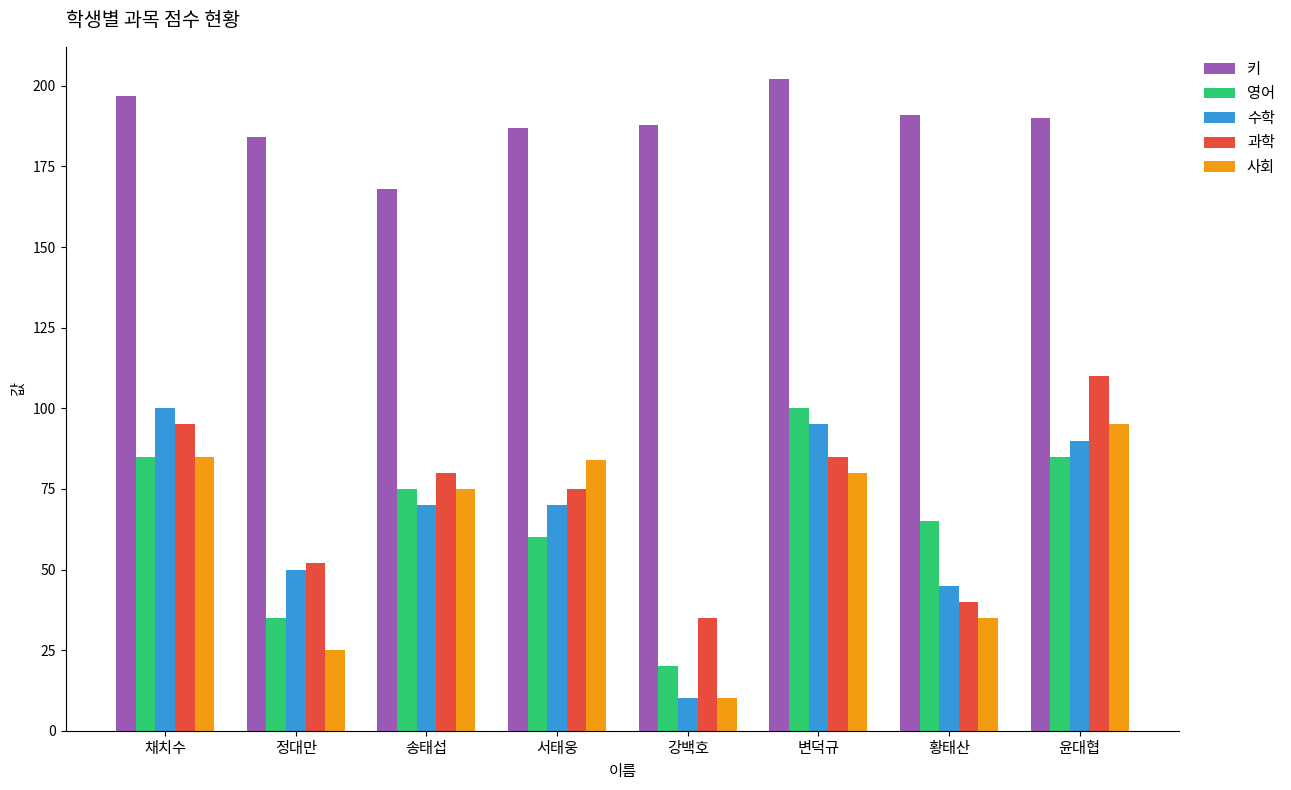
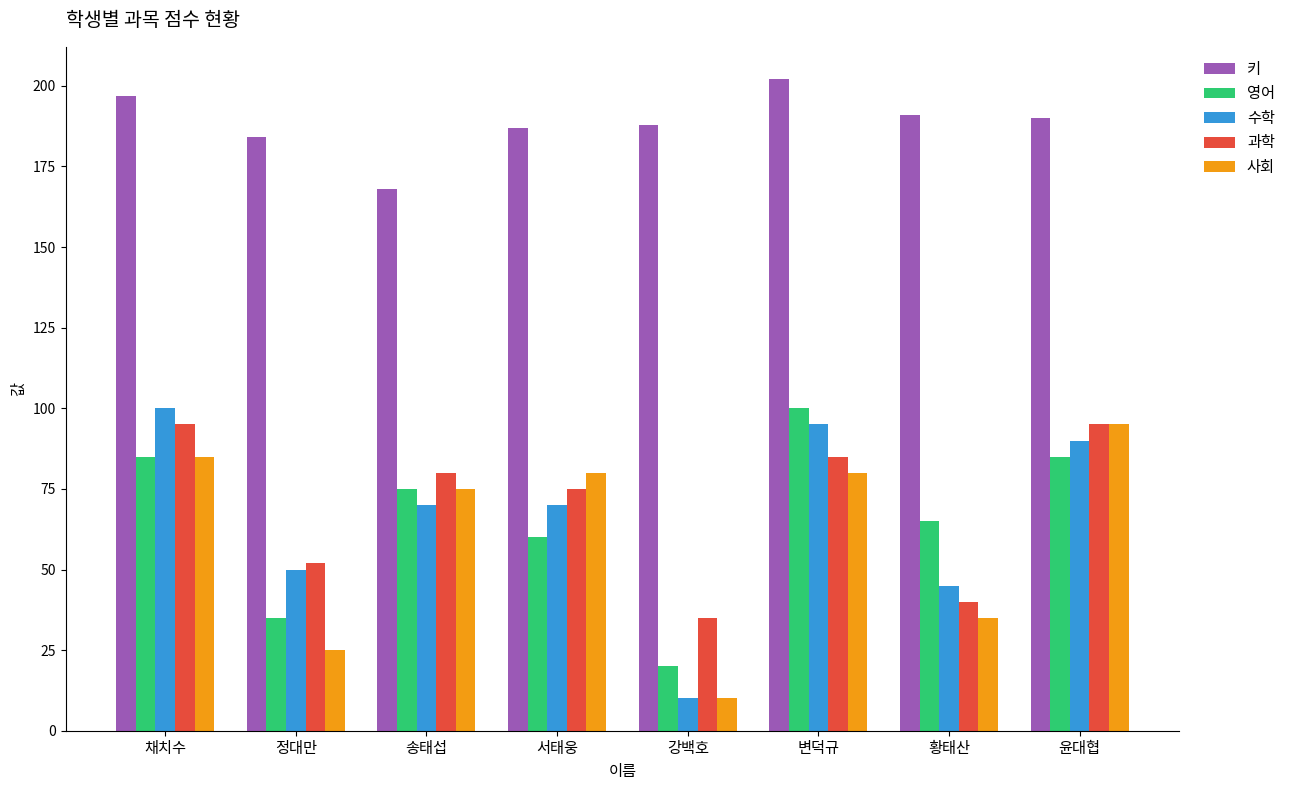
사회, 서태웅: 84 -> 80
과학, 윤대협: 110 -> 95
